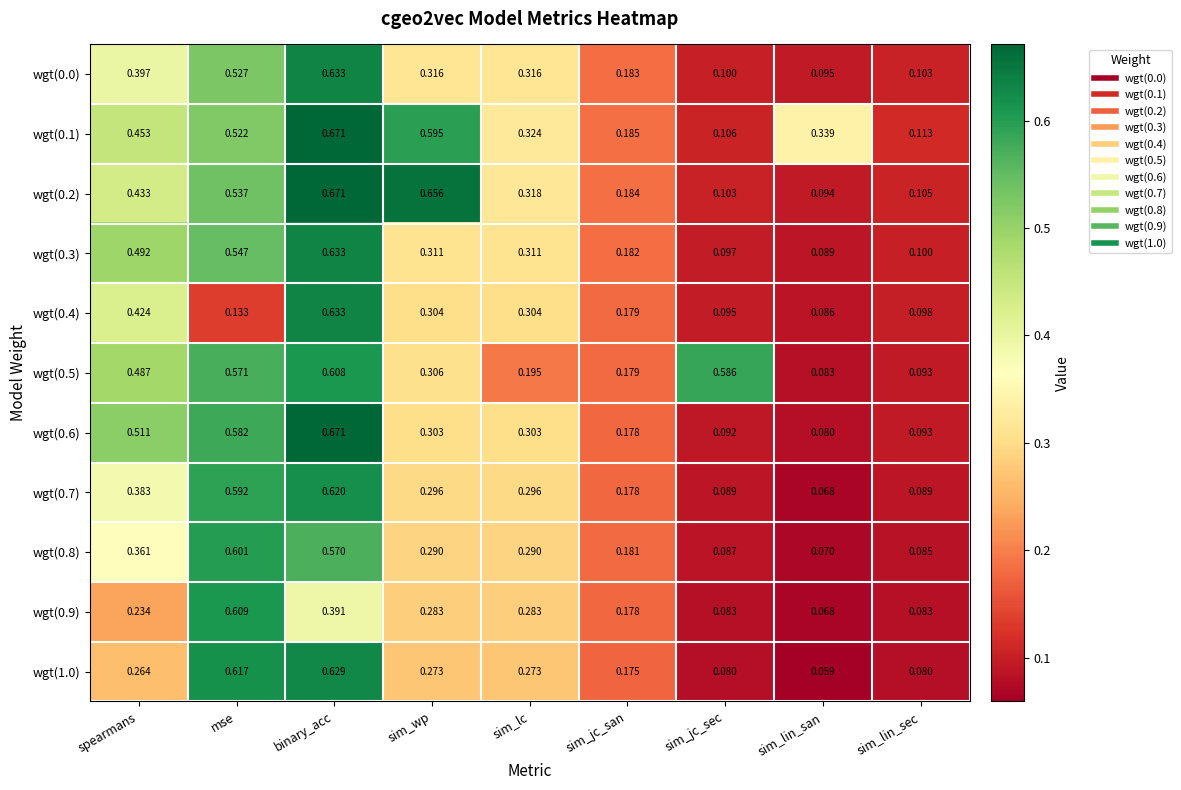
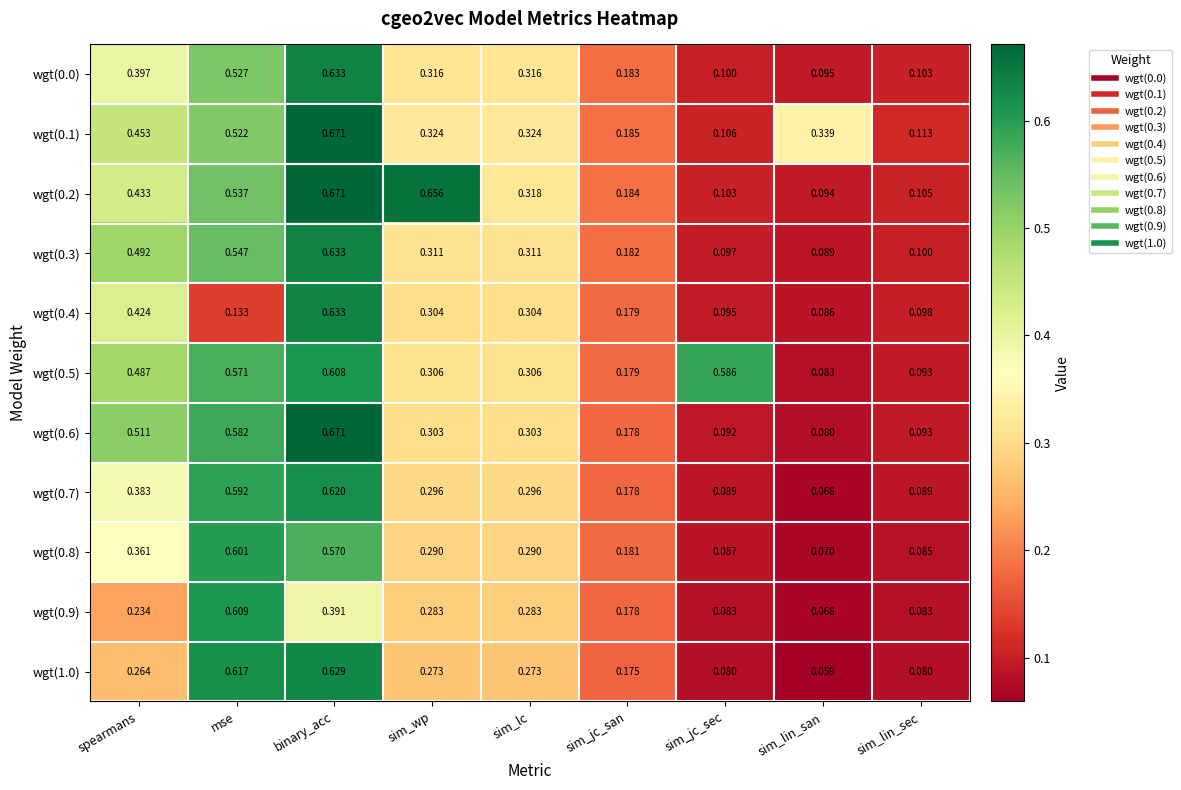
wgt(0.1), sim_wp: 0.595 -> 0.324
wgt(0.5), sim_lc: 0.195 -> 0.306
